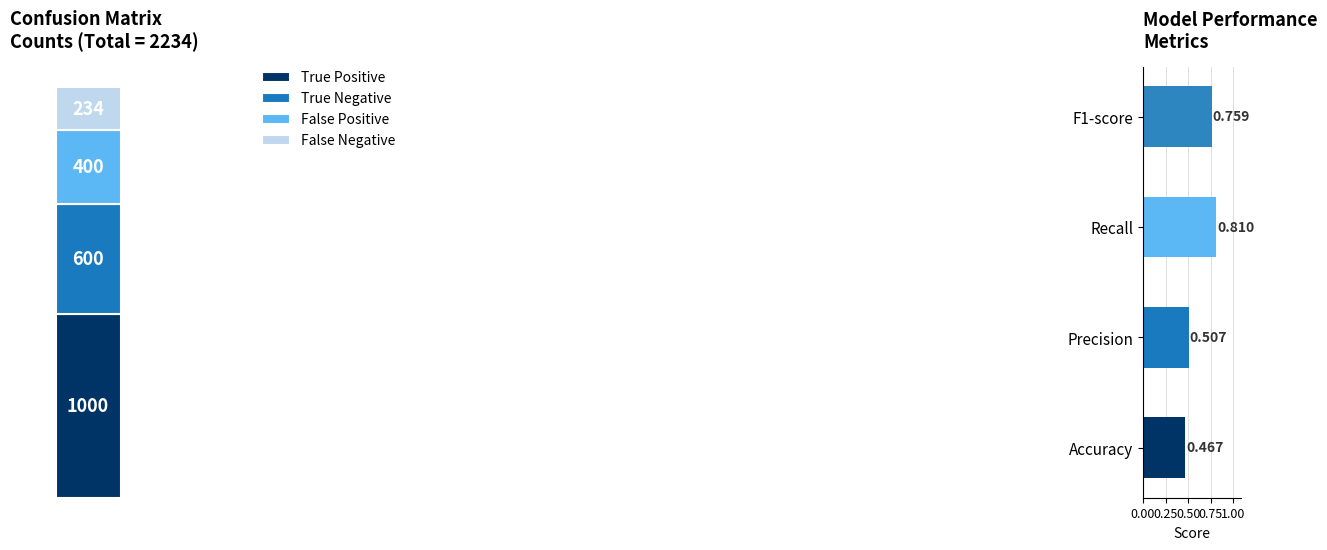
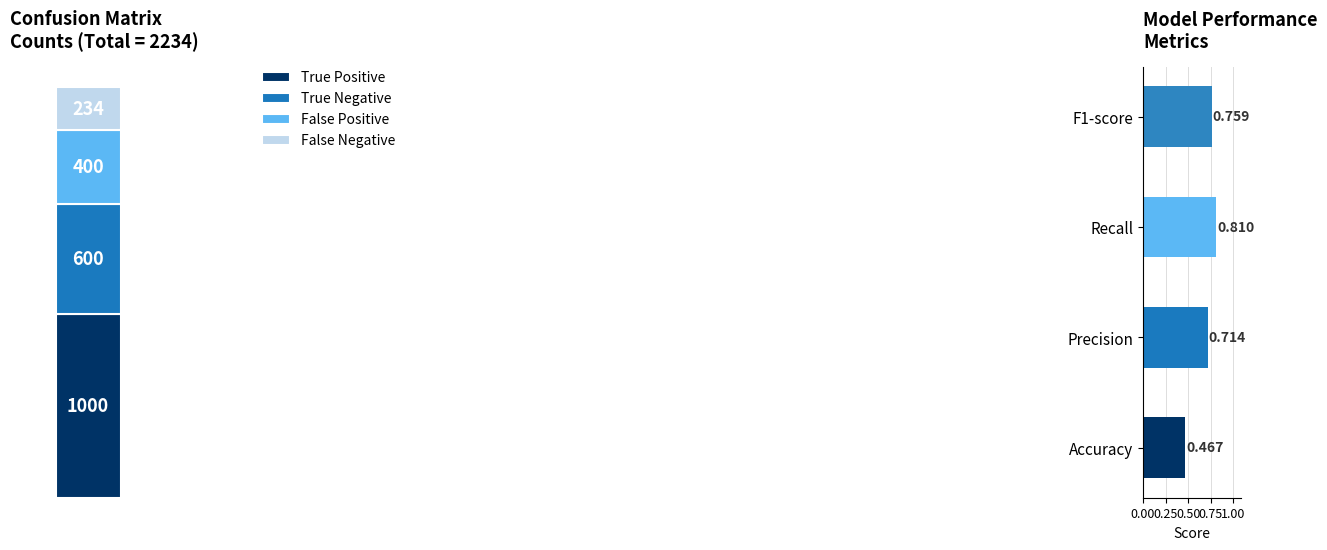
Model Performance Metrics, Precision: 0.507 -> 0.714
